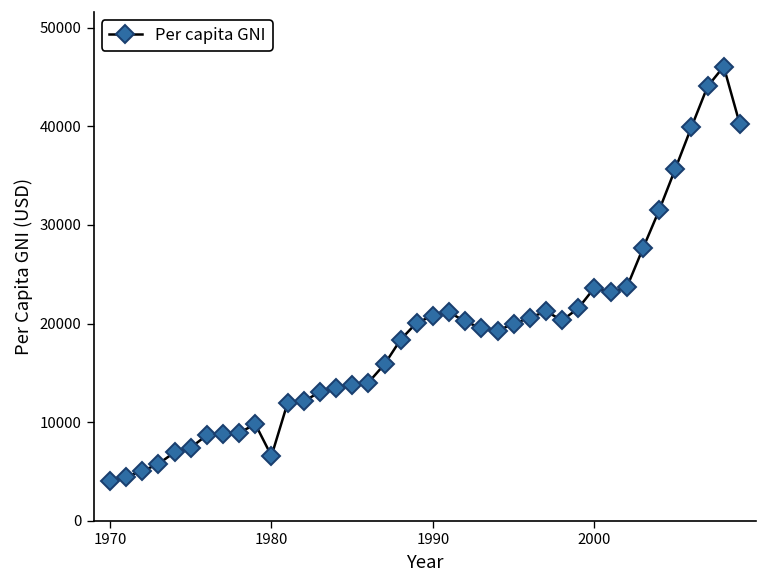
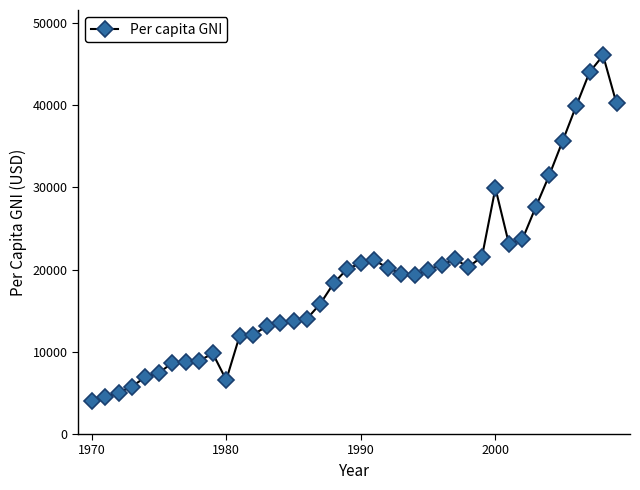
2000: 24000 -> 30000
